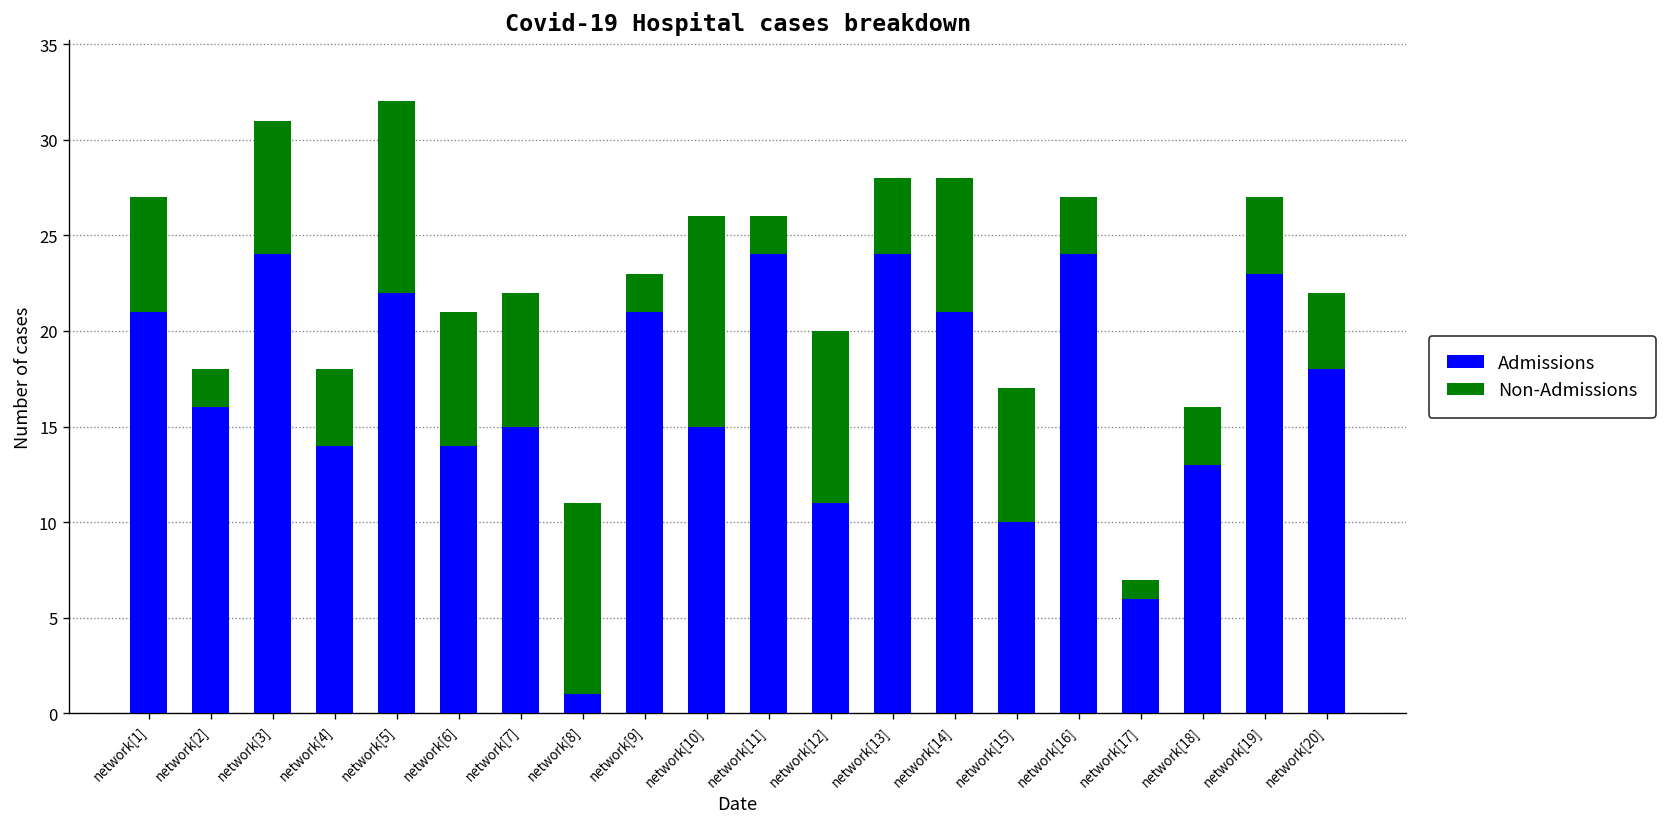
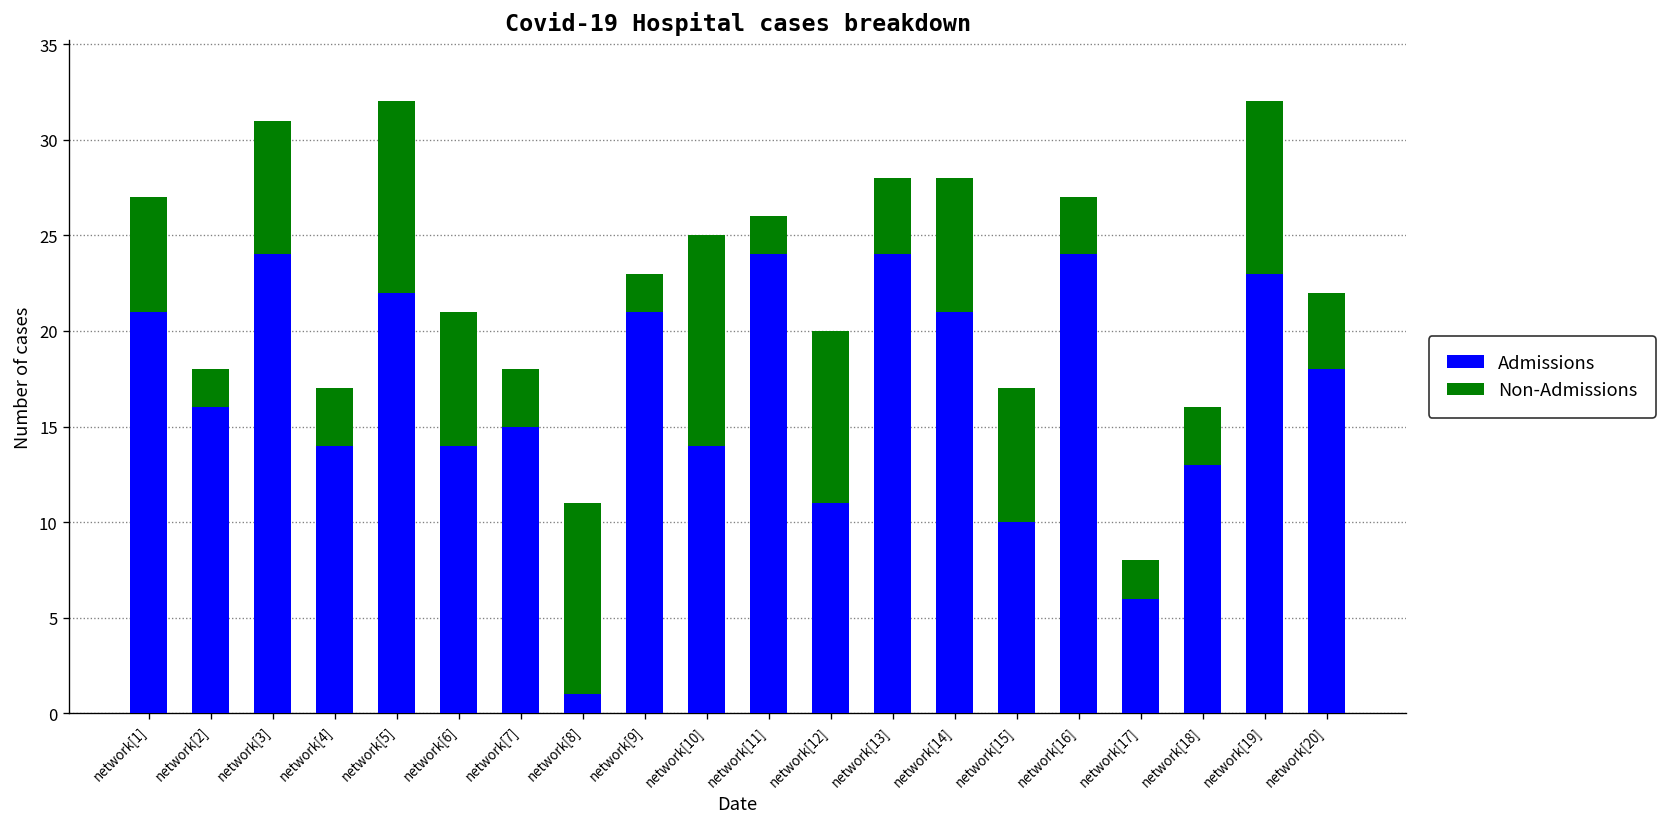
Non-Admissions, network[4]: 4 -> 3
Non-Admissions, network[7]: 7 -> 3
Admissions, network[10]: 15 -> 14
Non-Admissions, network[17]: 1 -> 2
Non-Admissions, network[19]: 4 -> 9
